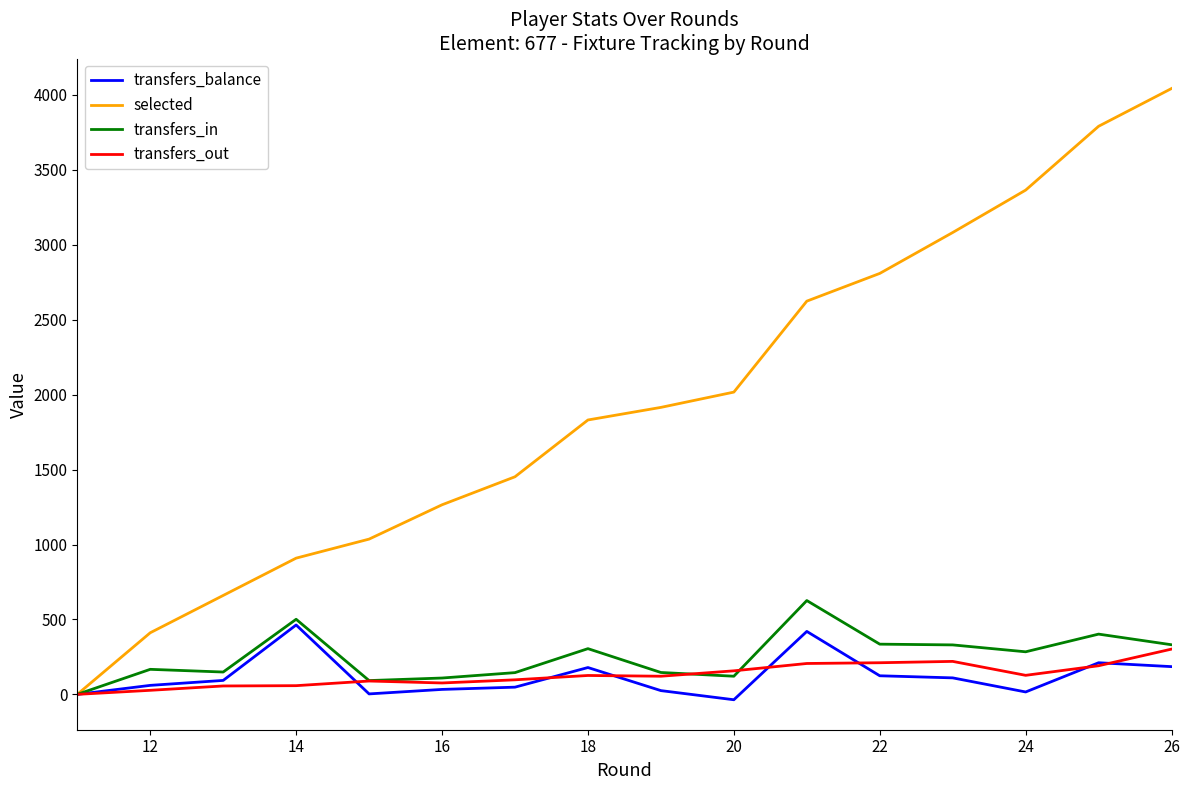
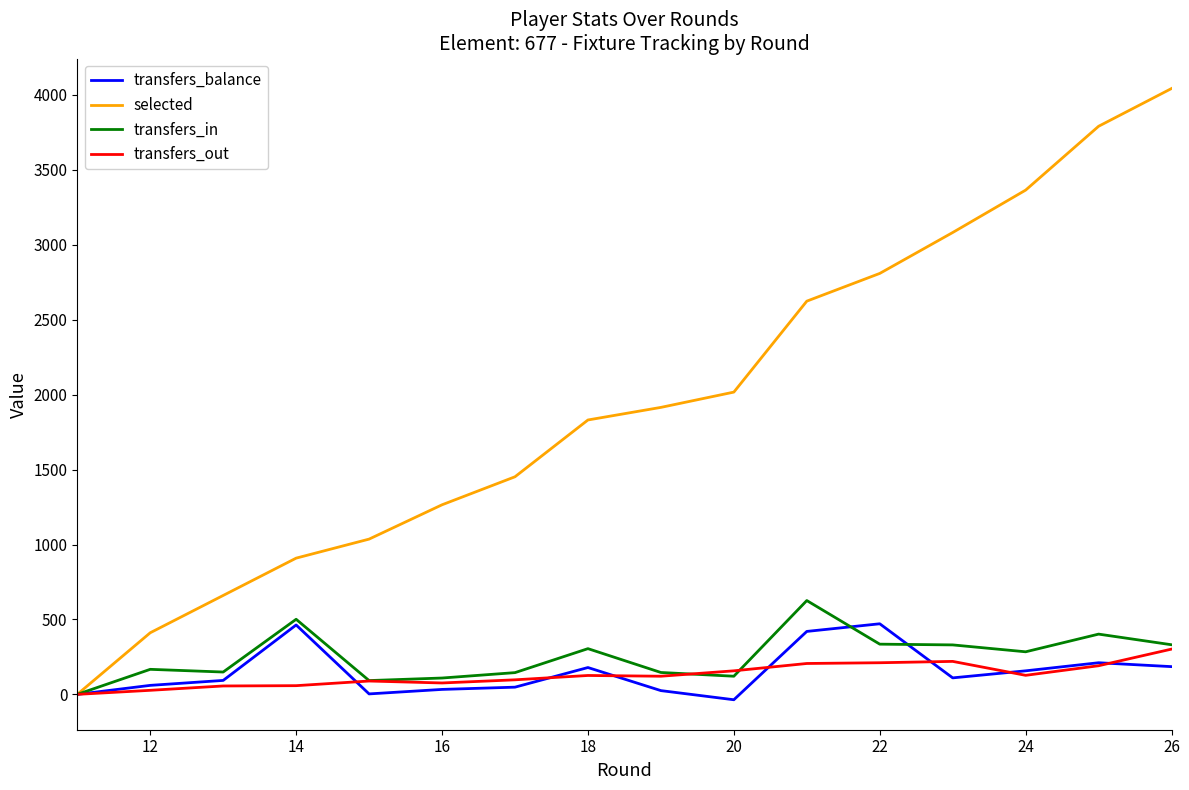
transfers_balance, 22: 120 -> 470
transfers_balance, 24: 20 -> 160
